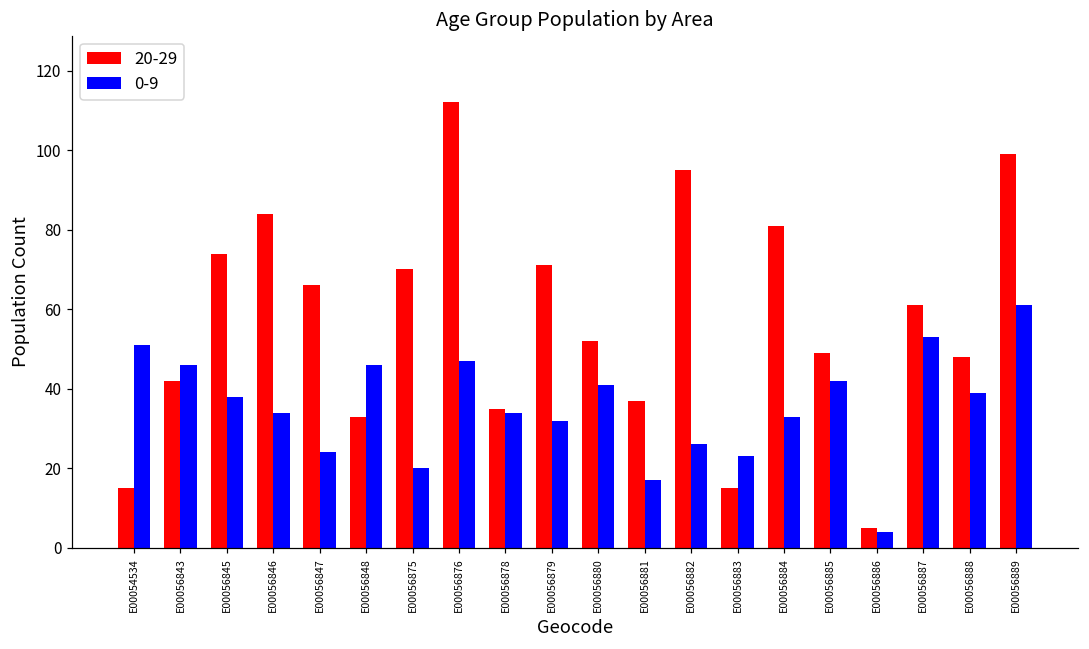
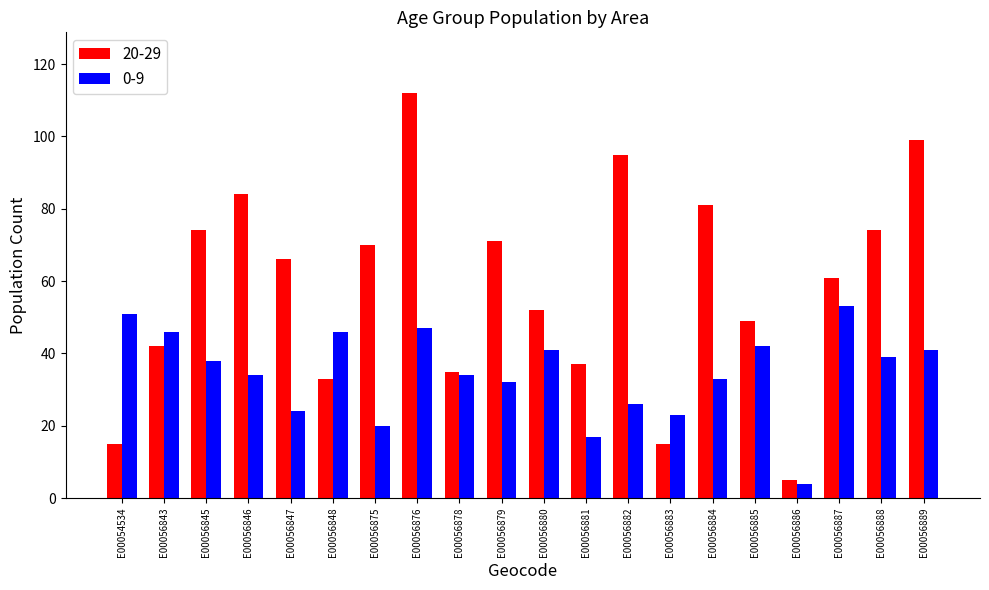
20-29, E00056888: 48 -> 74
0-9, E00056889: 61 -> 41
